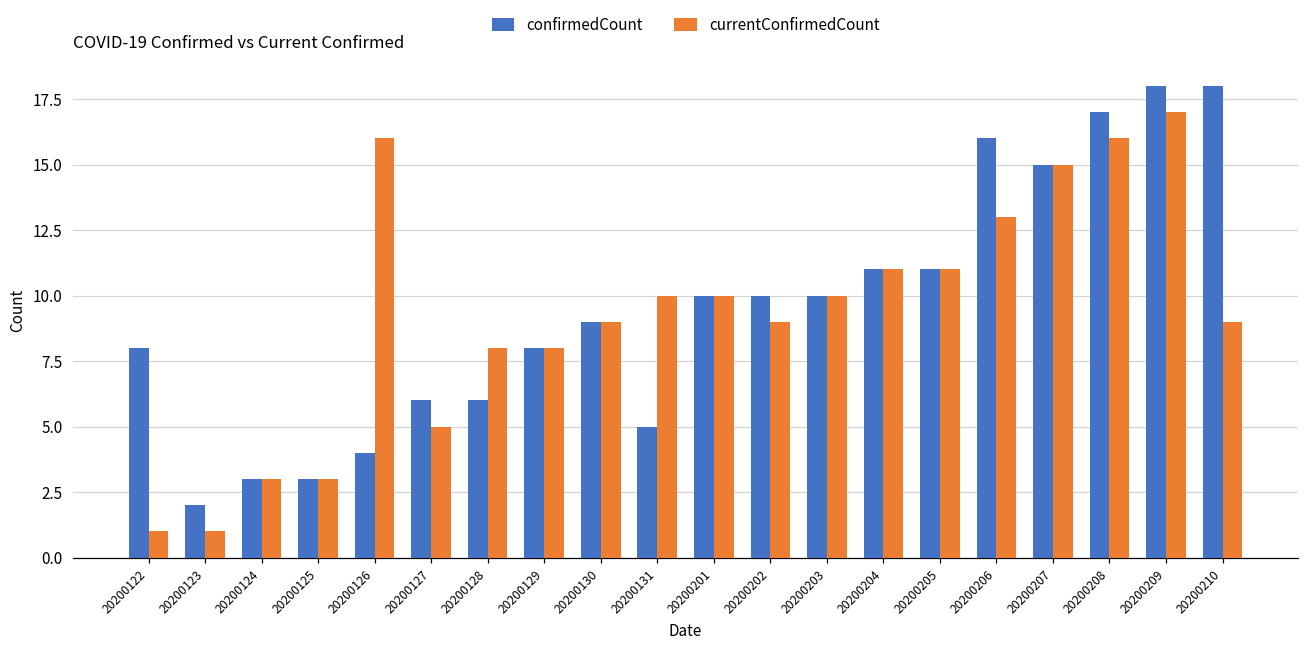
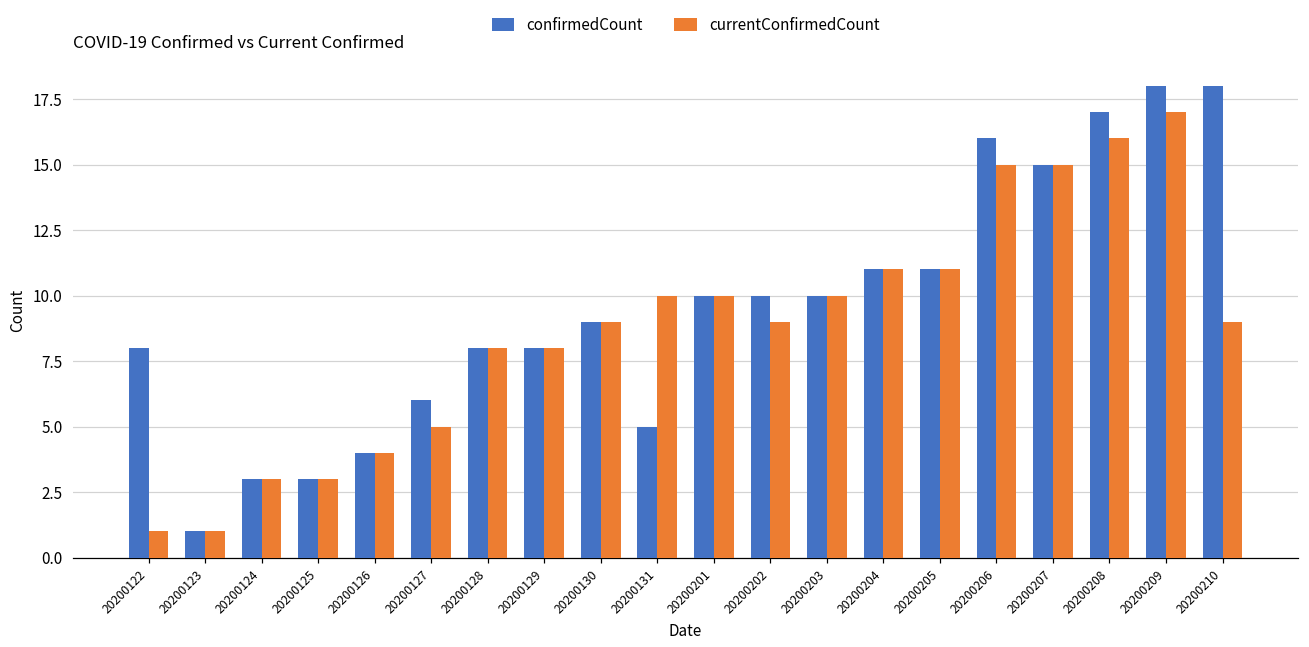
confirmedCount, 20200123: 2 -> 1
currentConfirmedCount, 20200126: 16 -> 4
confirmedCount, 20200128: 6 -> 8
currentConfirmedCount, 20200206: 13 -> 15
